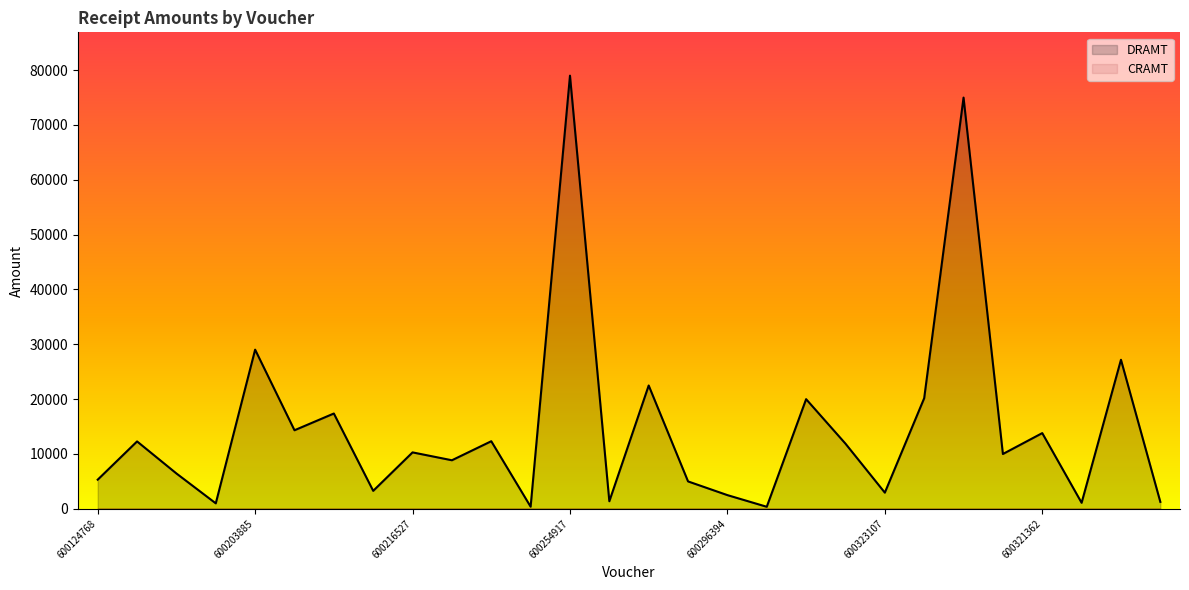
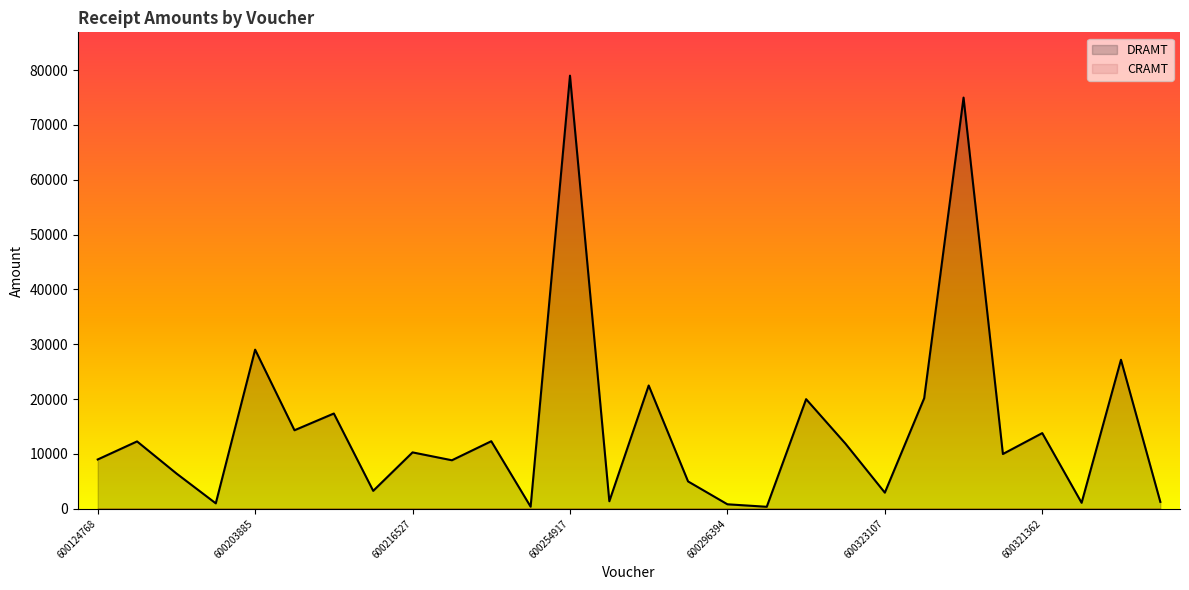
DRAMT, 600124768: 5000 -> 9000
DRAMT, 600296394: 3000 -> 1000
